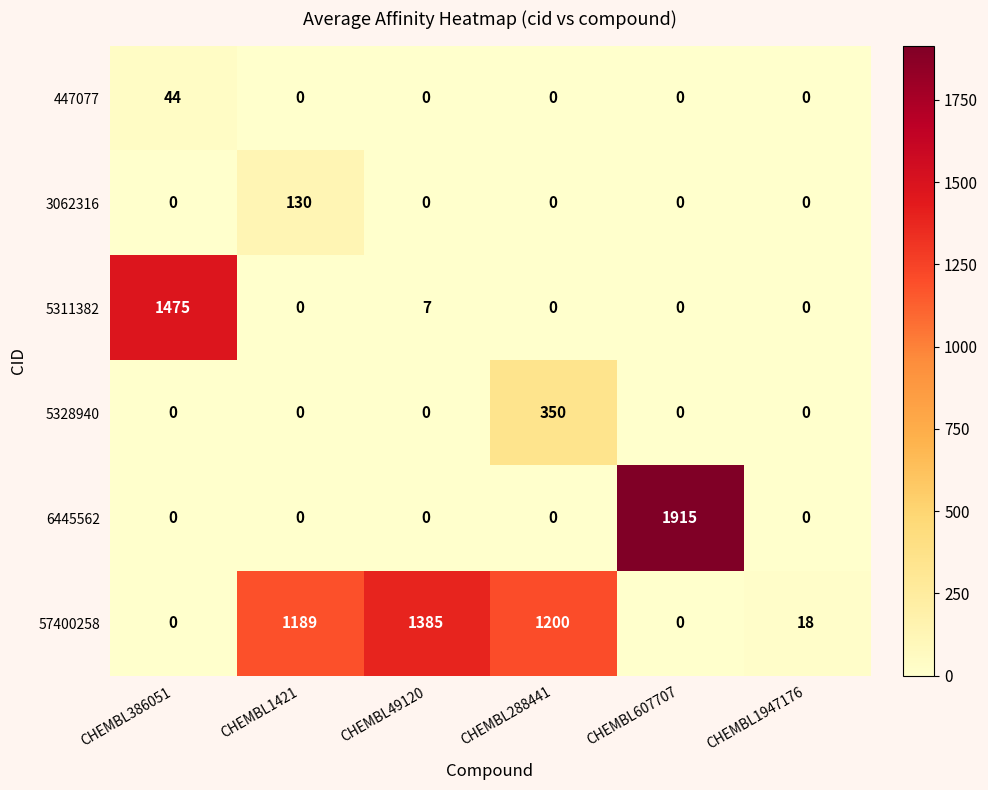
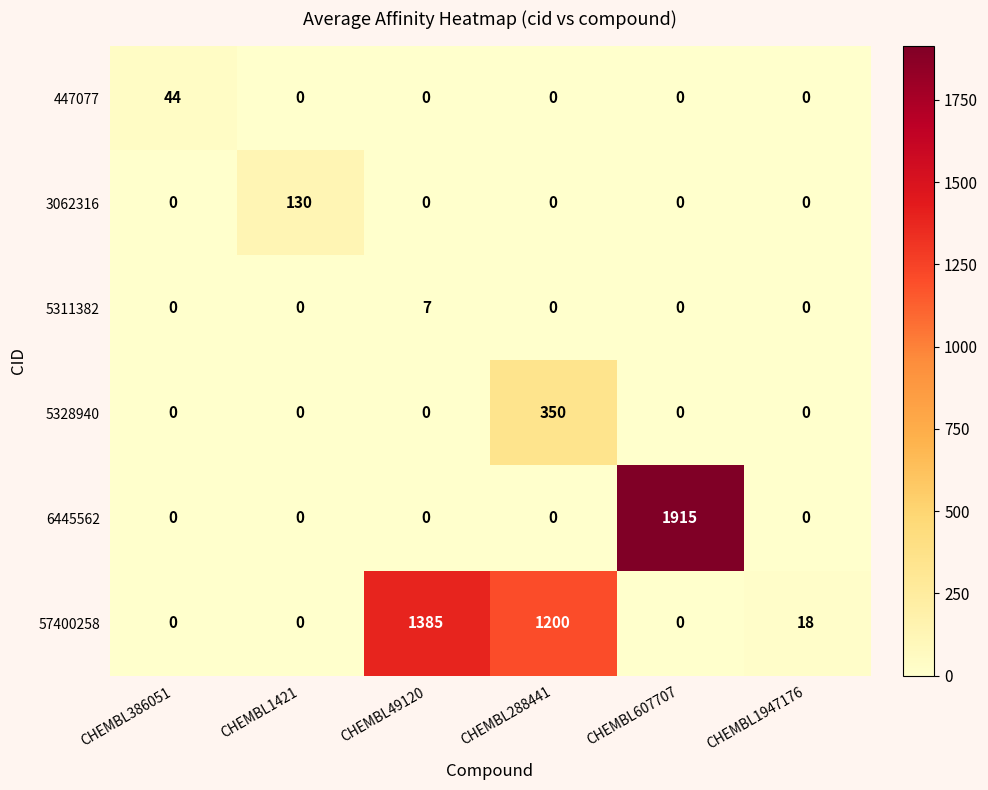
5311382, CHEMBL386051: 1475 -> 0
57400258, CHEMBL1421: 1189 -> 0
